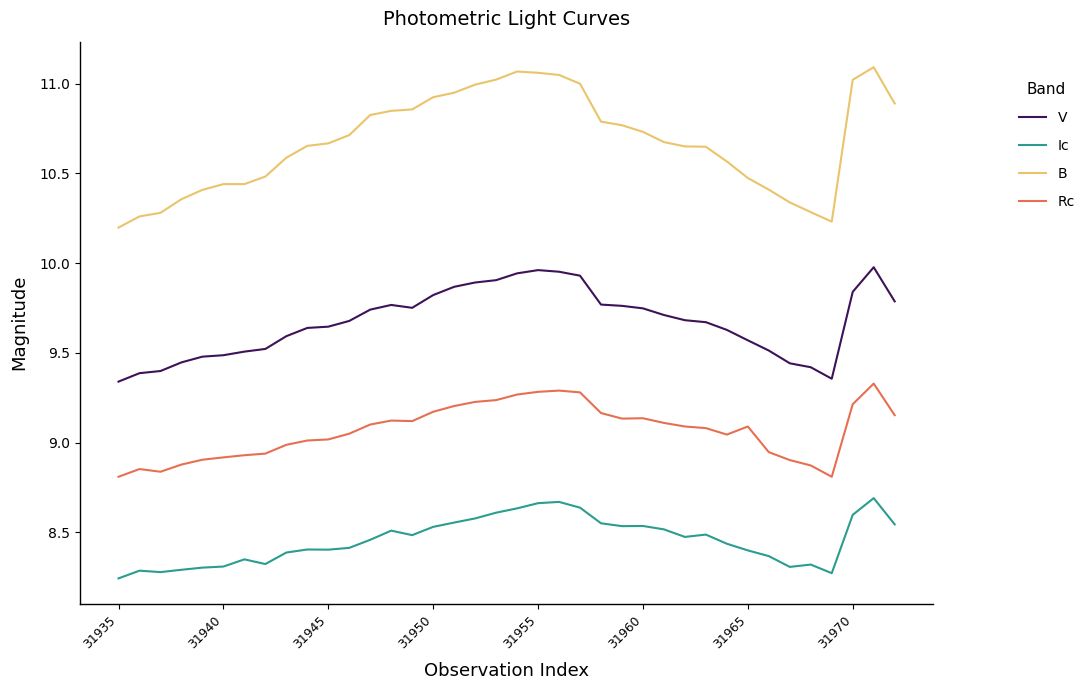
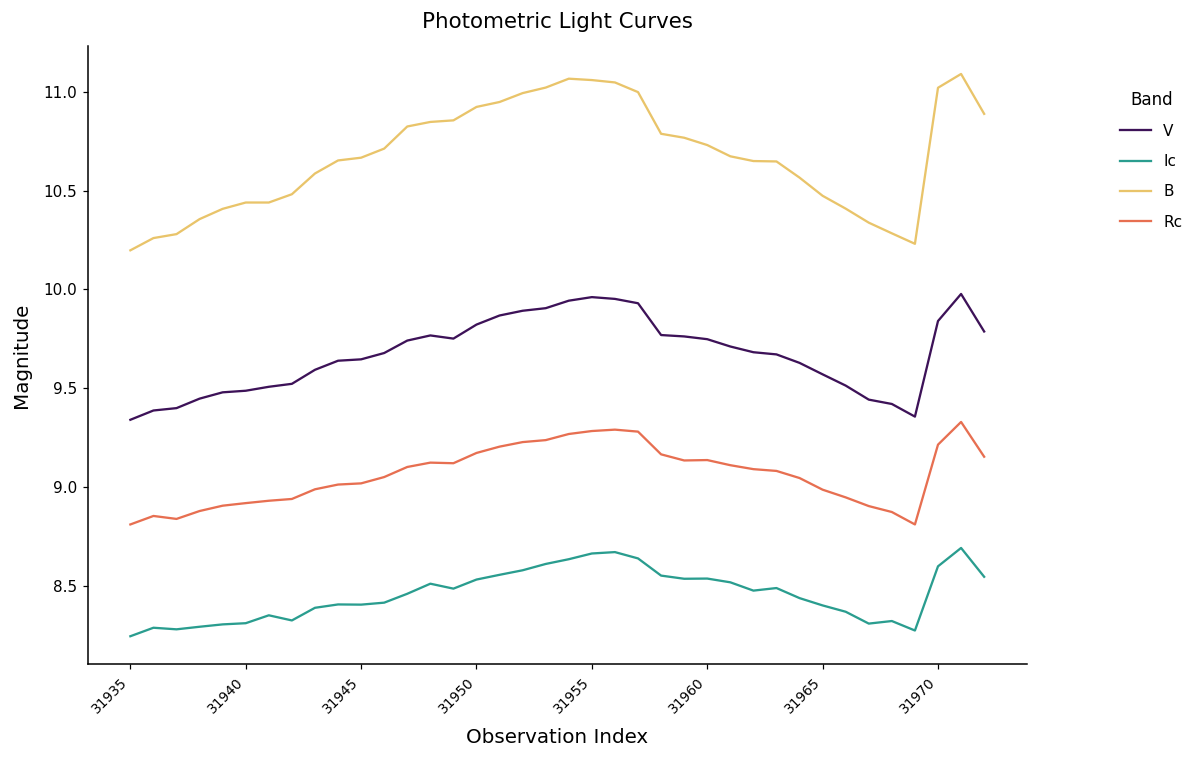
Rc, 31965: 9.09 -> 8.99
